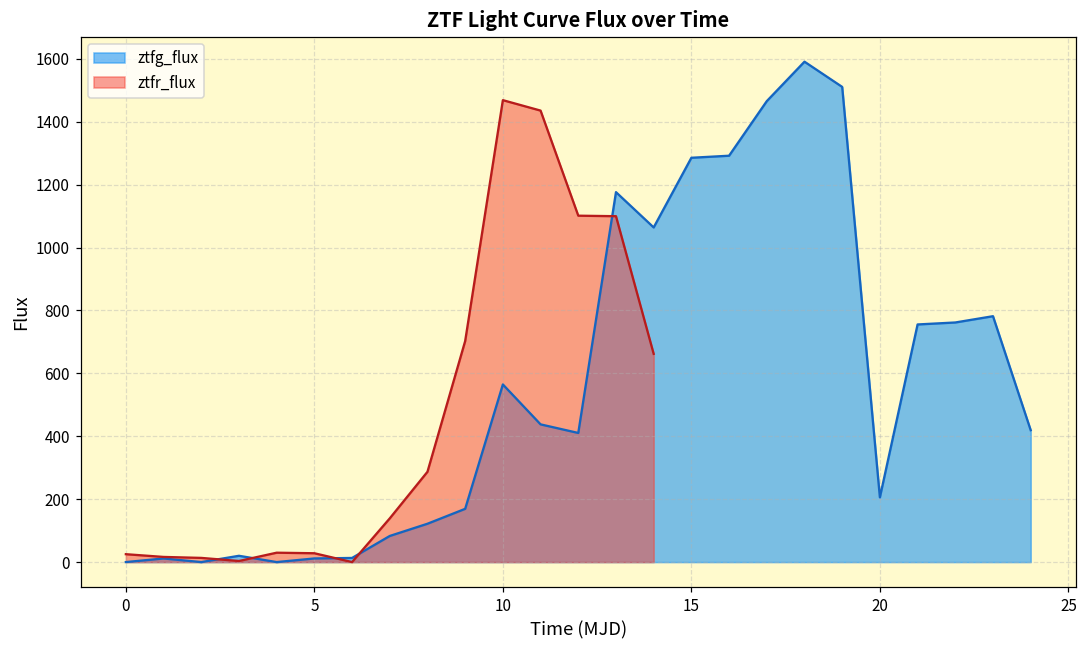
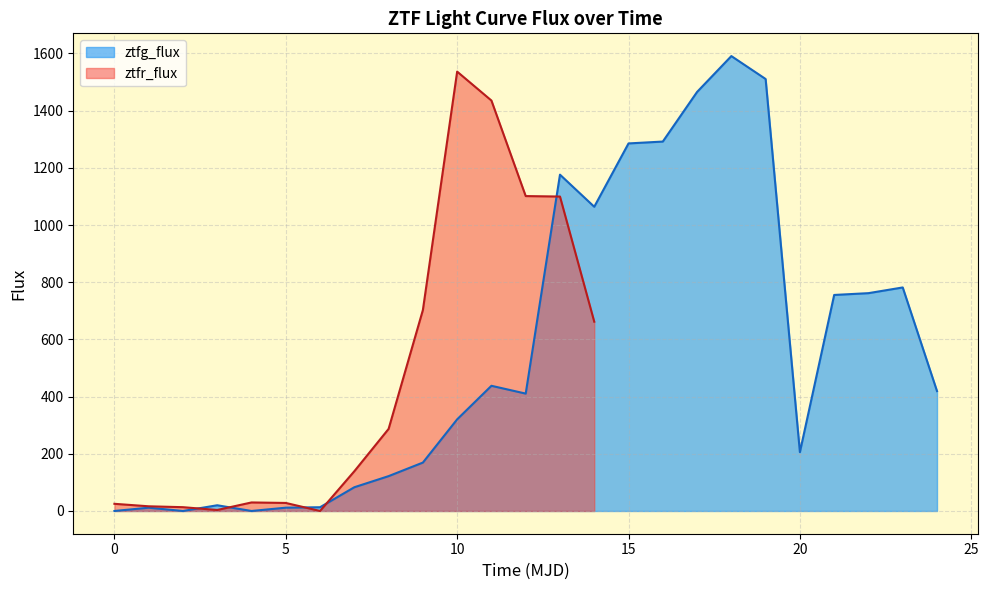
ztfg_flux, 10: 560 -> 320
ztfr_flux, 10: 1470 -> 1540
